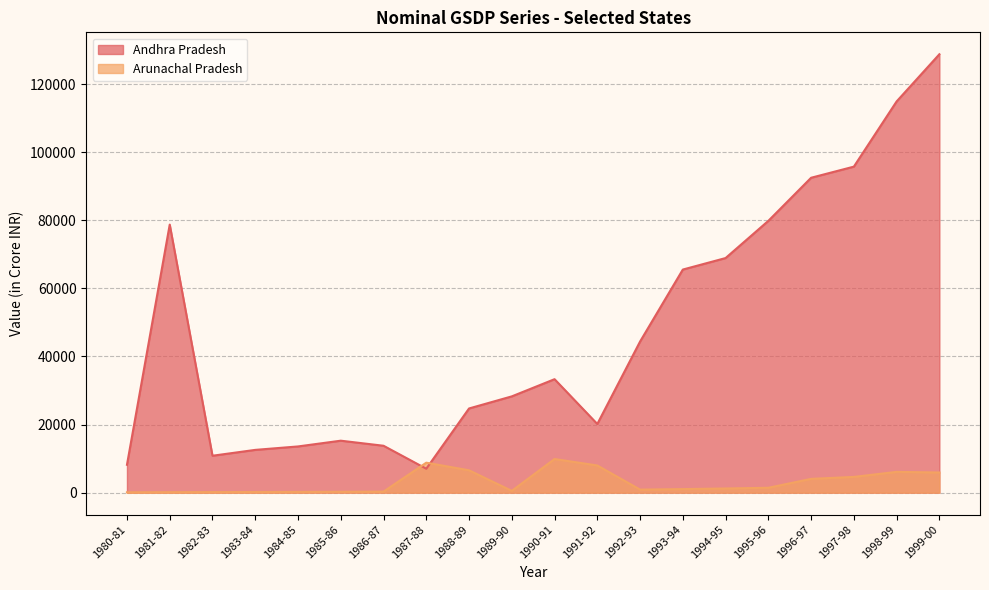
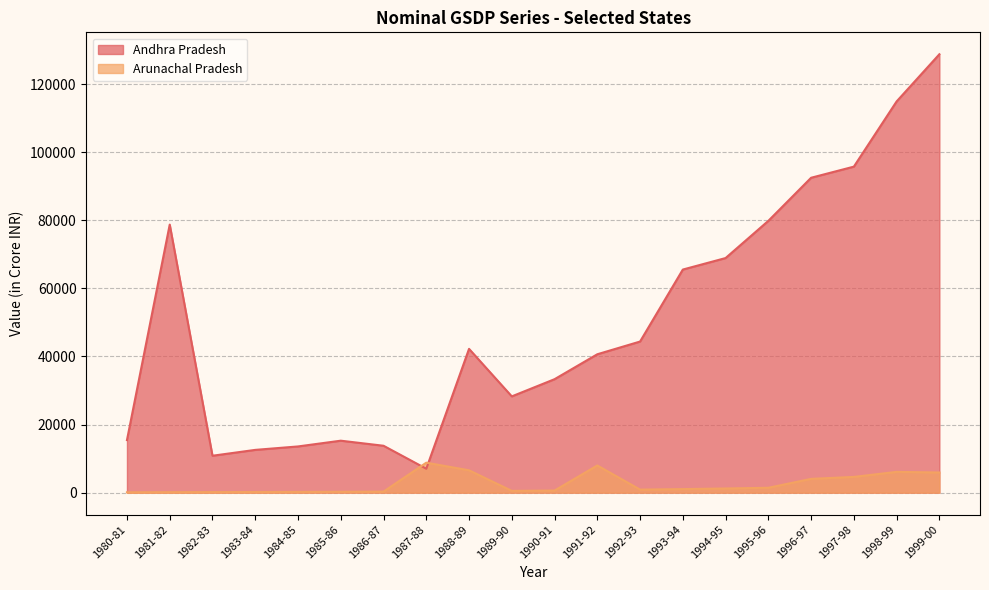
Andhra Pradesh, 1980-81: 8000 -> 15000
Andhra Pradesh, 1988-89: 25000 -> 42000
Arunachal Pradesh, 1990-91: 10000 -> 1000
Andhra Pradesh, 1991-92: 20000 -> 41000
